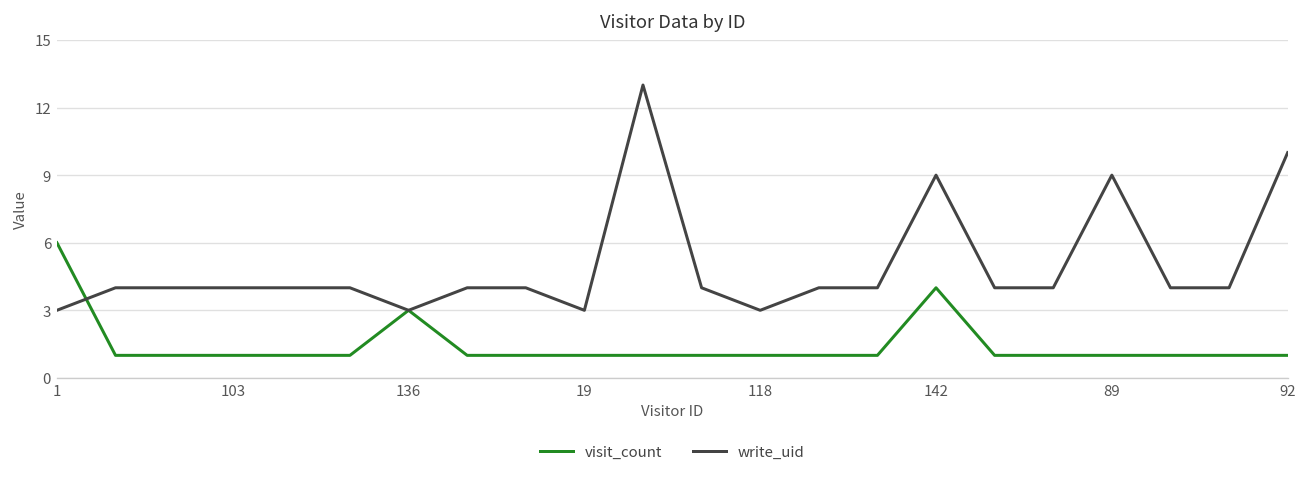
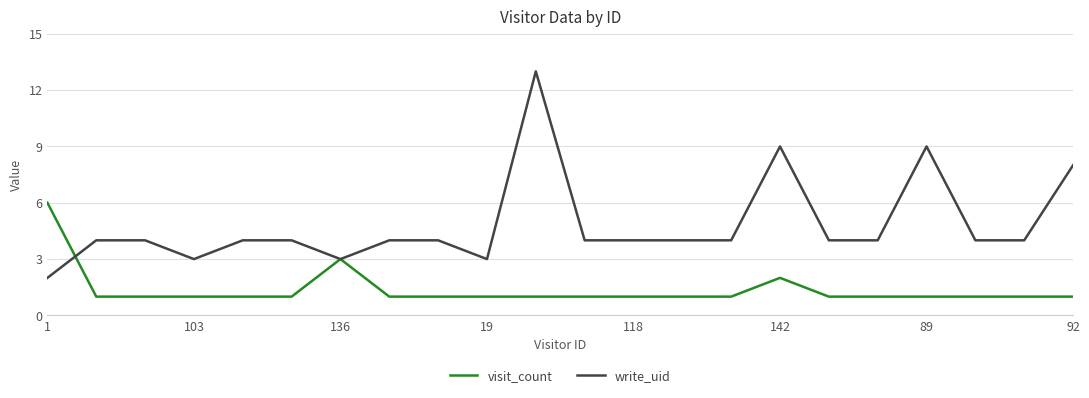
write_uid, 1: 3 -> 2
write_uid, 103: 4 -> 3
write_uid, 118: 3 -> 4
visit_count, 142: 4 -> 2
write_uid, 92: 10 -> 8
